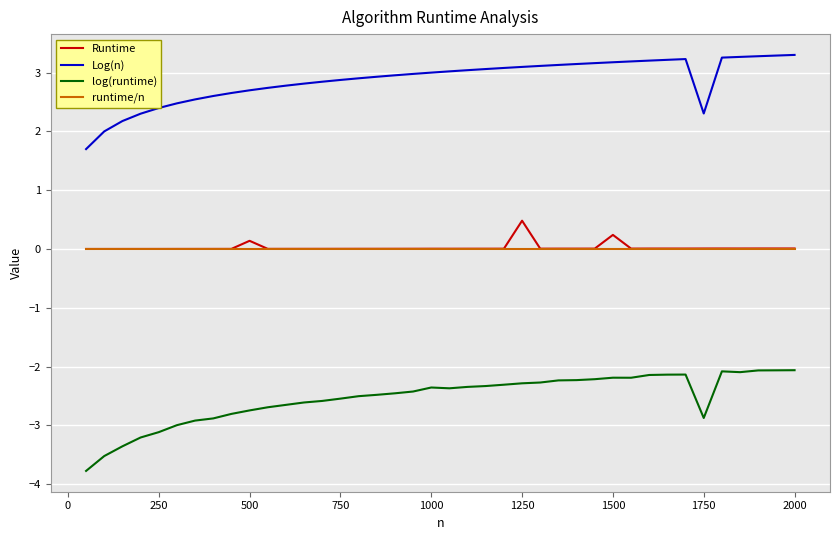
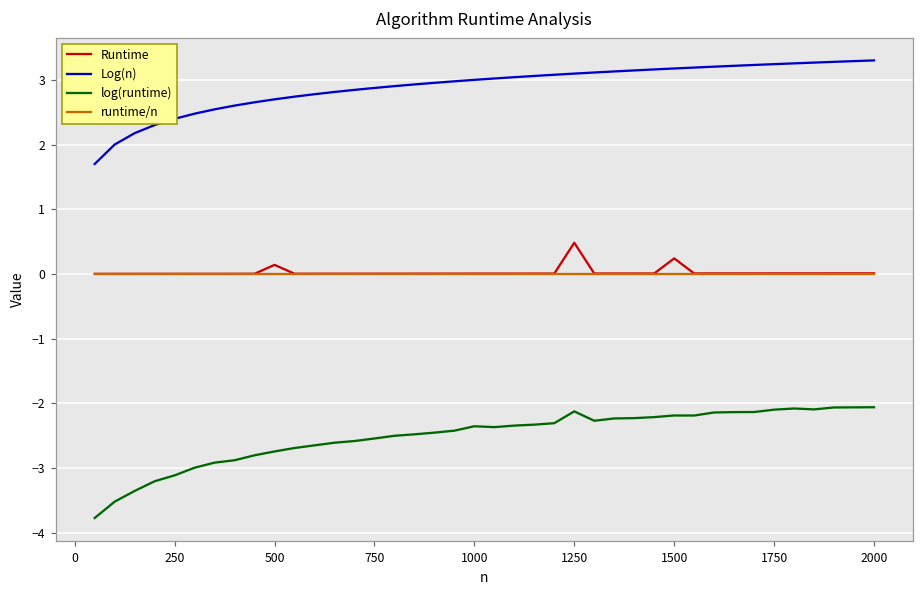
log(runtime), 1250: -2.3 -> -2.1
Log(n), 1750: 2.3 -> 3.2
log(runtime), 1750: -2.9 -> -2.1
